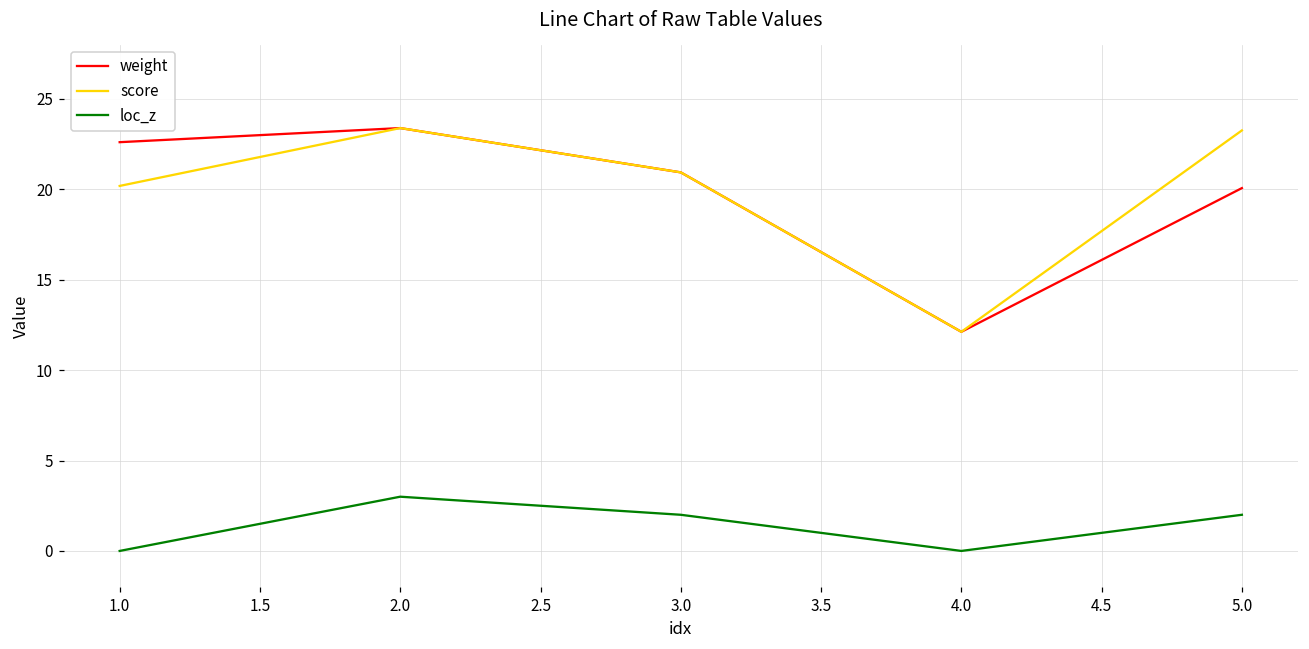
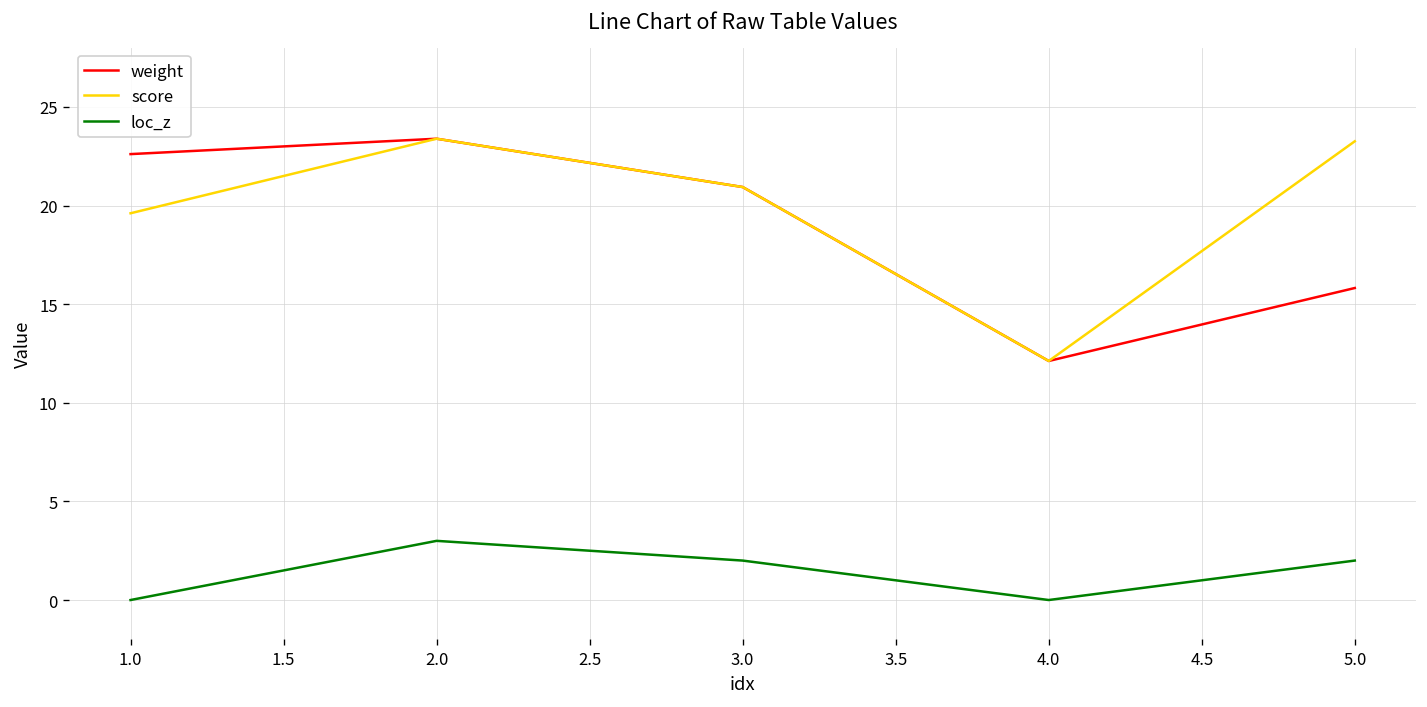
score, 1.0: 20.2 -> 19.6
weight, 5.0: 20.1 -> 15.8
